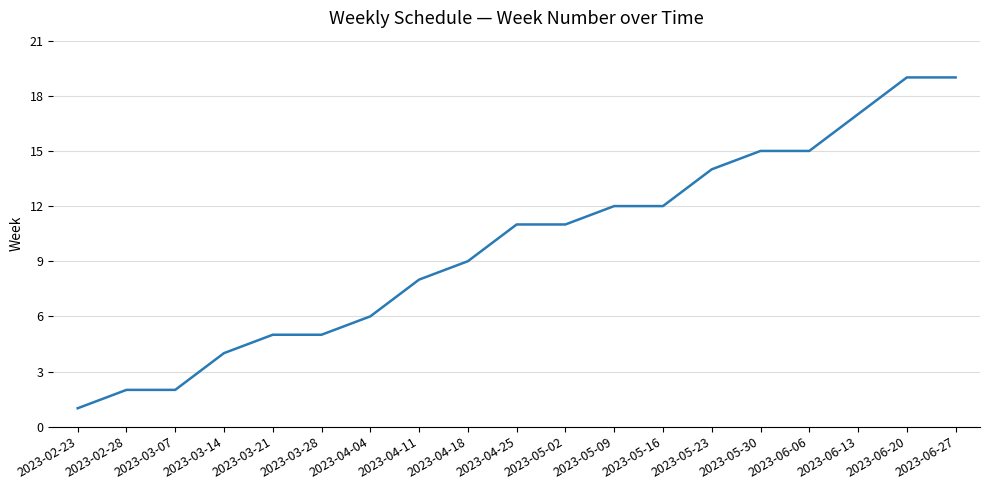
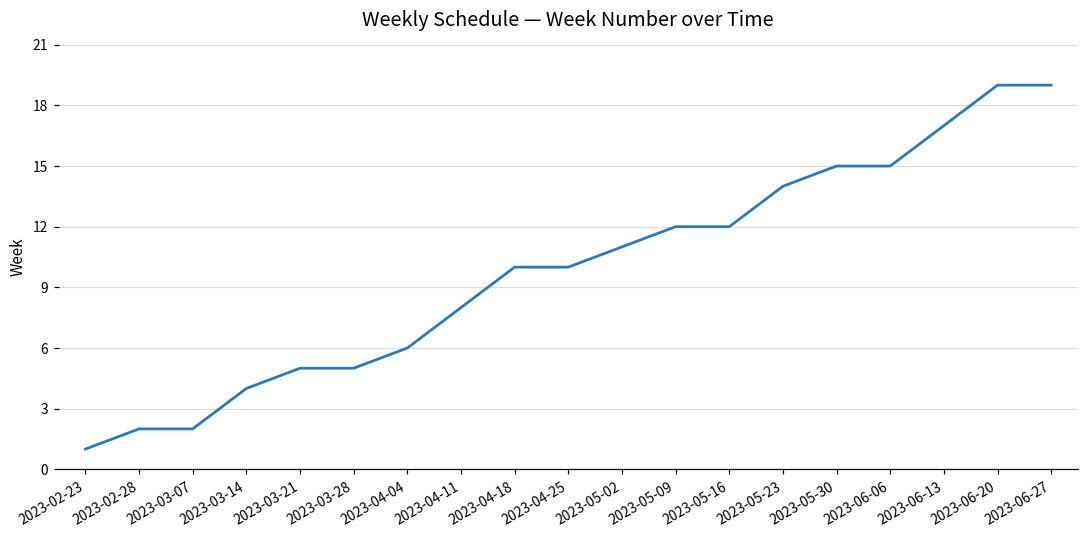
2023-04-18: 9 -> 10
2023-04-25: 11 -> 10
